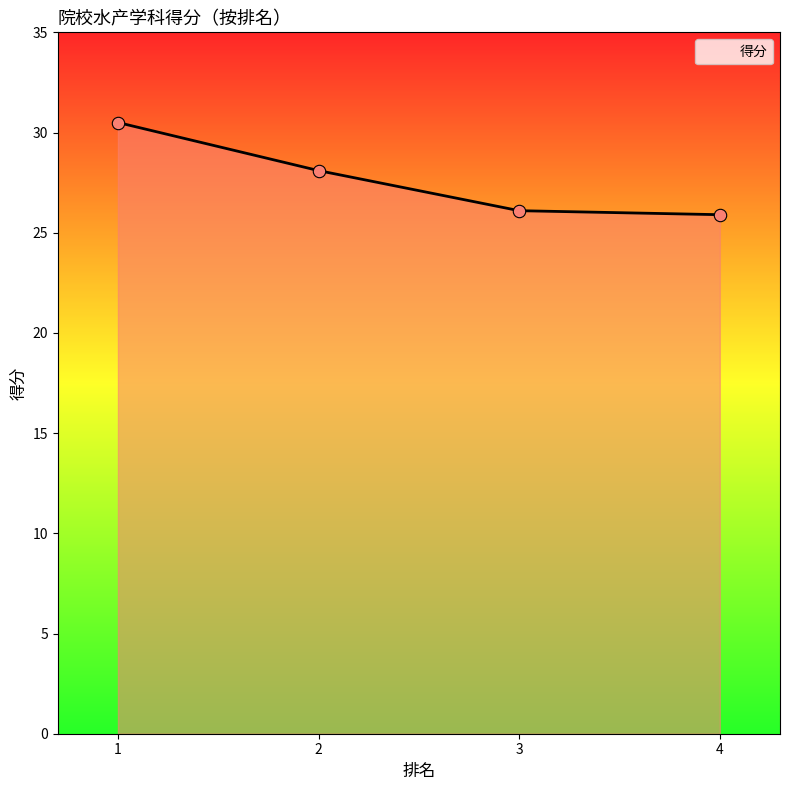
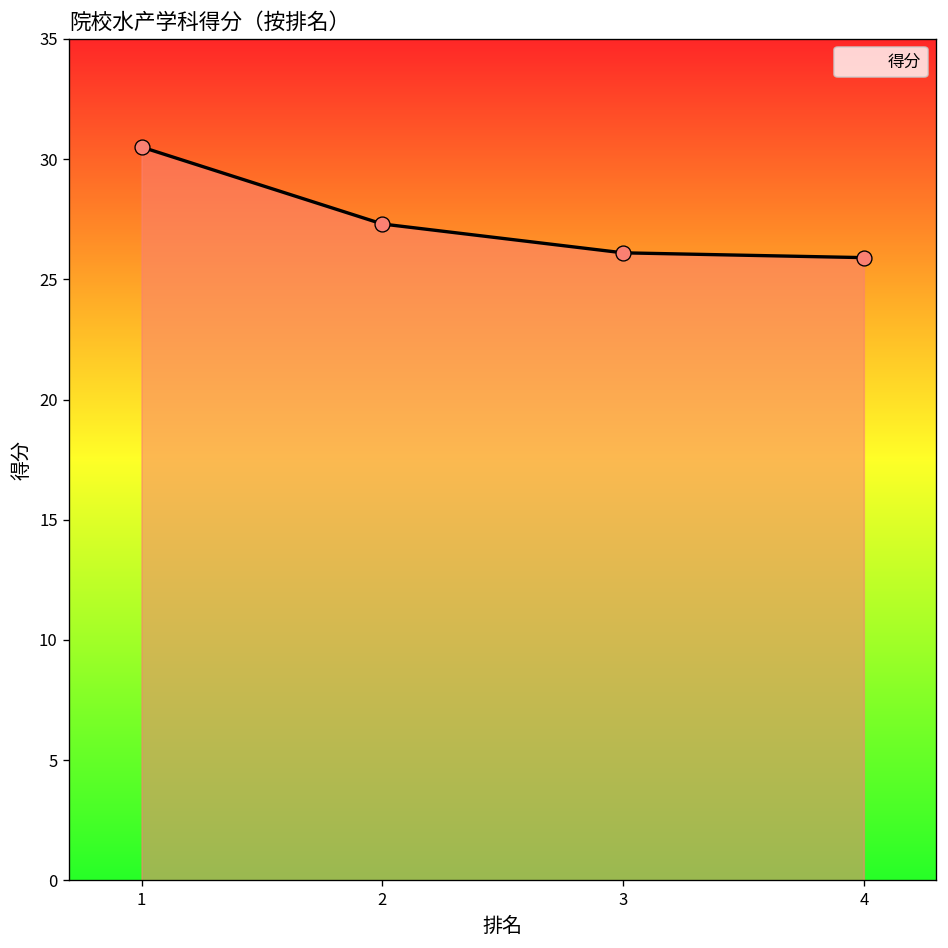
2: 28.1 -> 27.3
